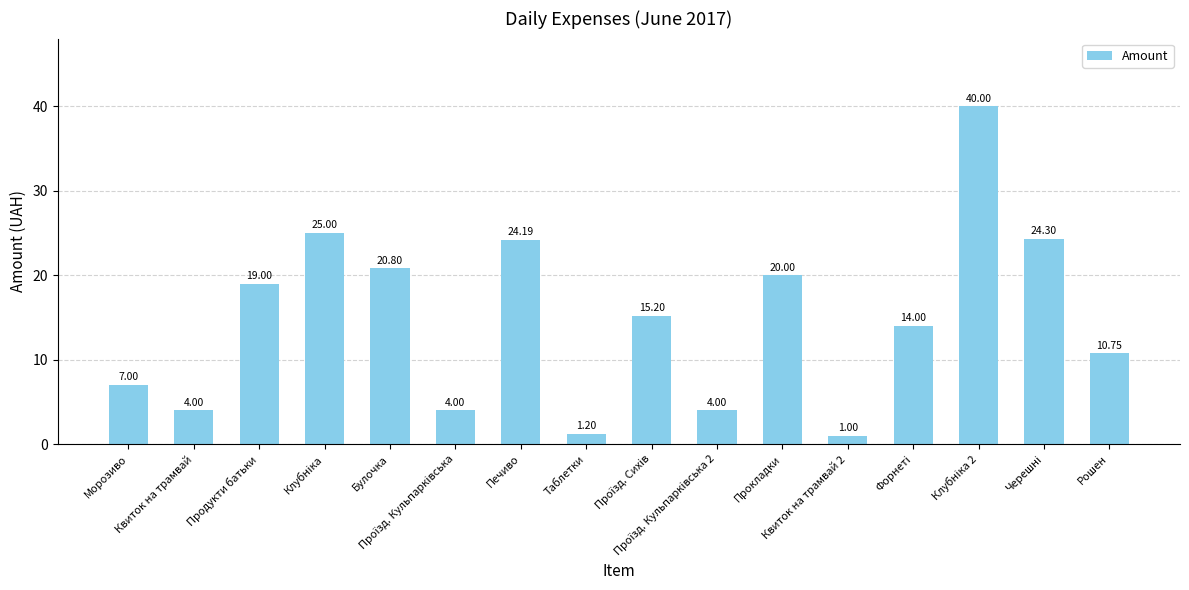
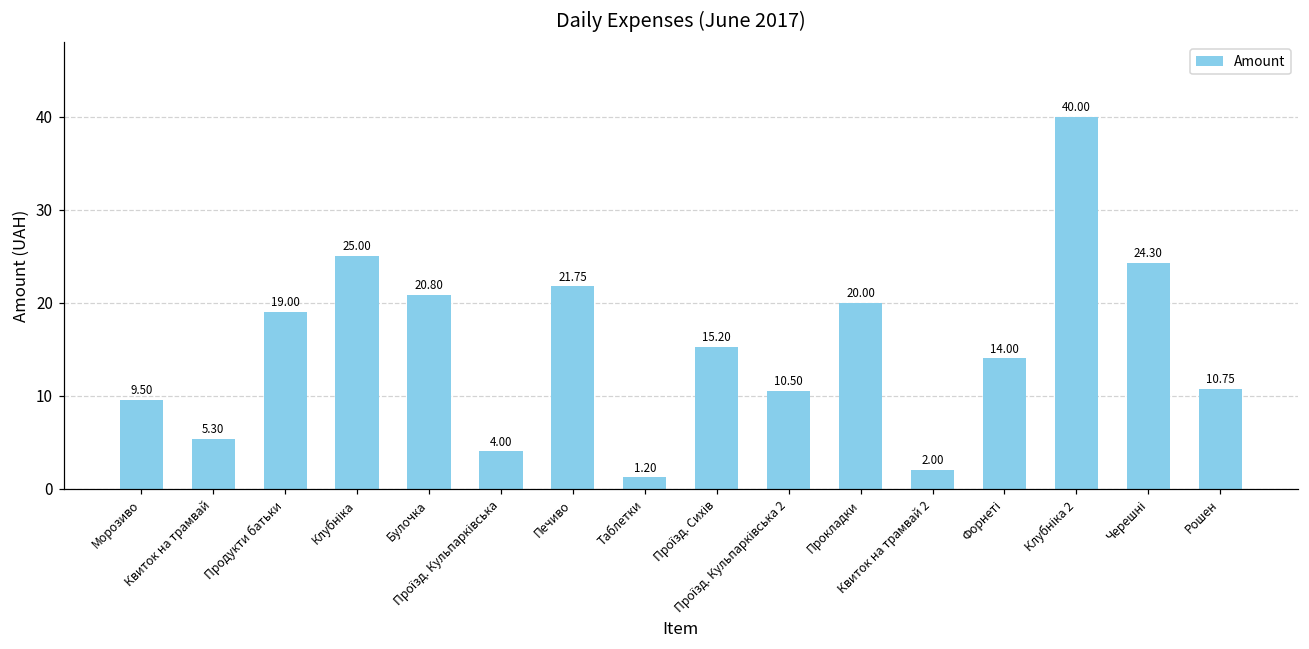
Морозиво: 7.00 -> 9.50
Квиток на трамвай: 4.00 -> 5.30
Печиво: 24.19 -> 21.75
Проїзд. Кульпарківська 2: 4.00 -> 10.50
Квиток на трамвай 2: 1.00 -> 2.00
